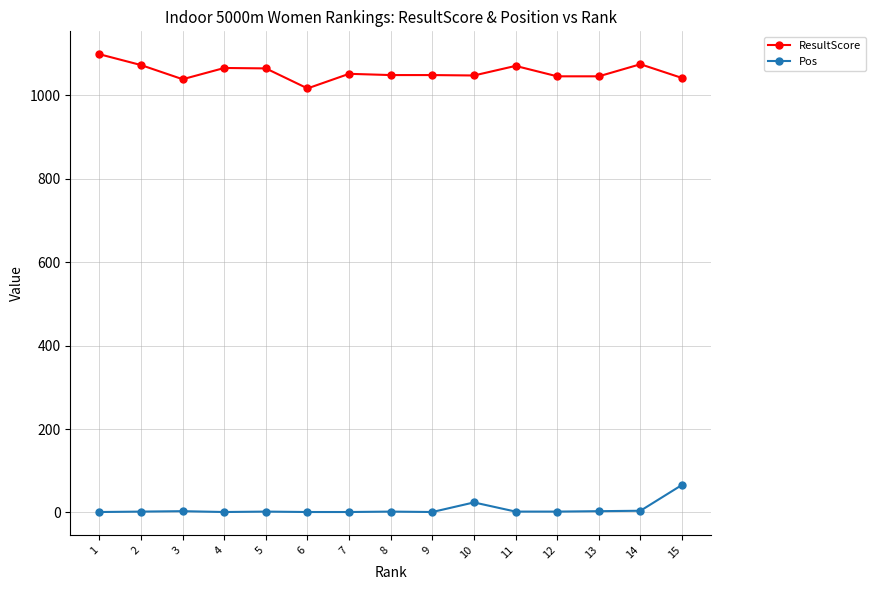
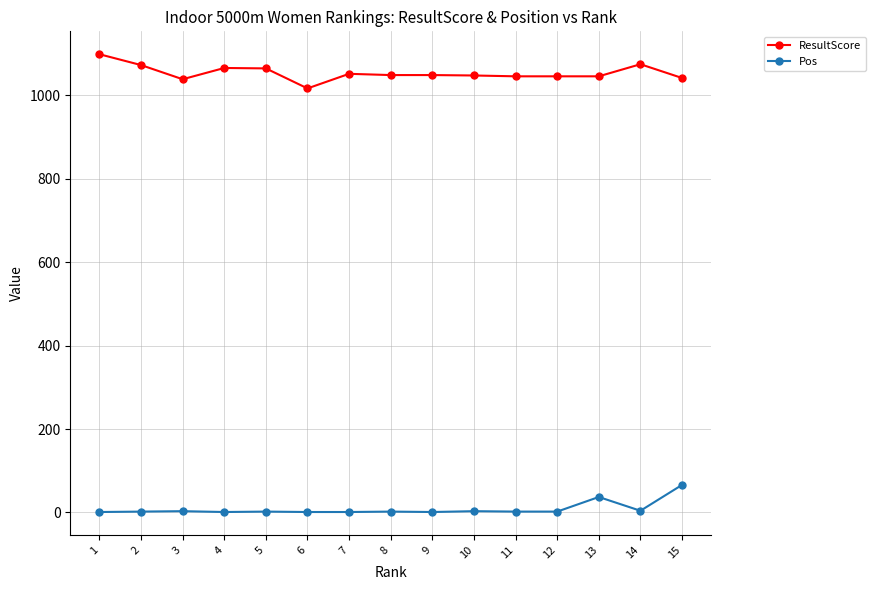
Pos, 10: 20 -> 0
ResultScore, 11: 1070 -> 1050
Pos, 13: 0 -> 40
